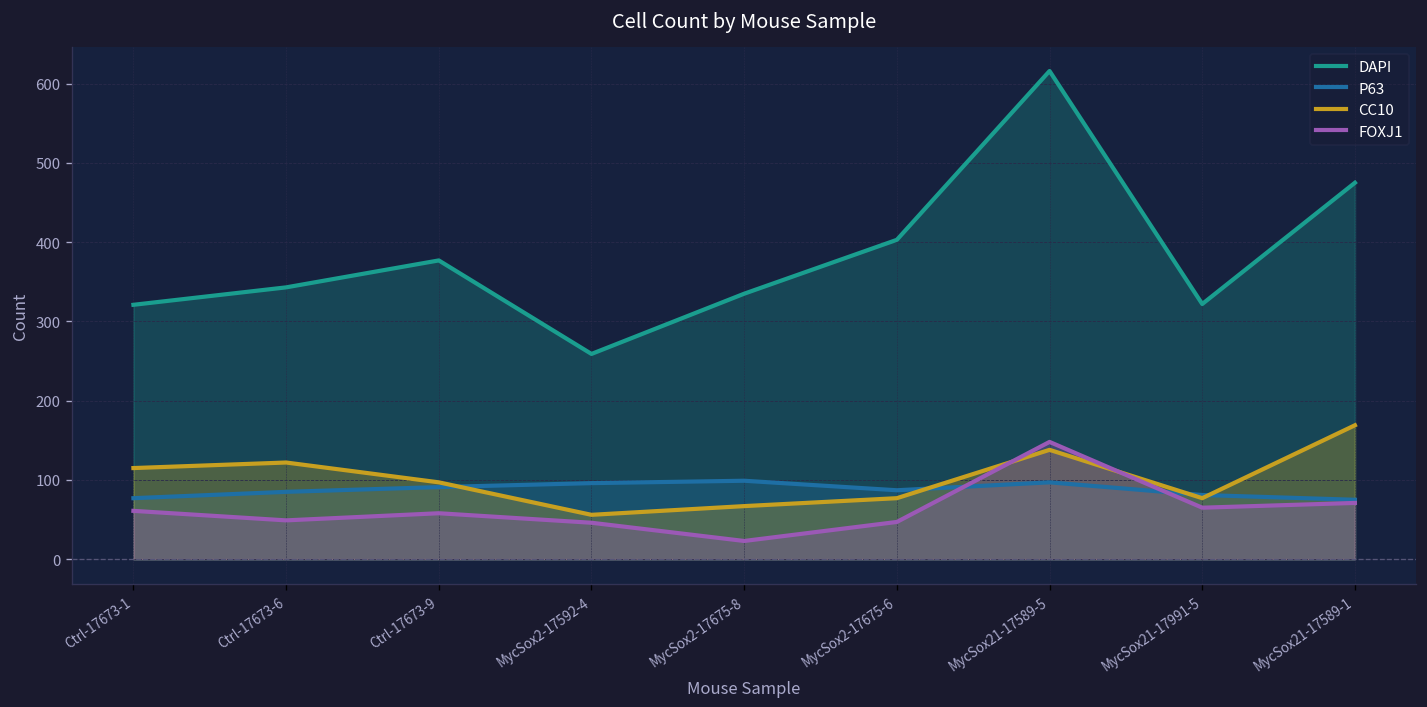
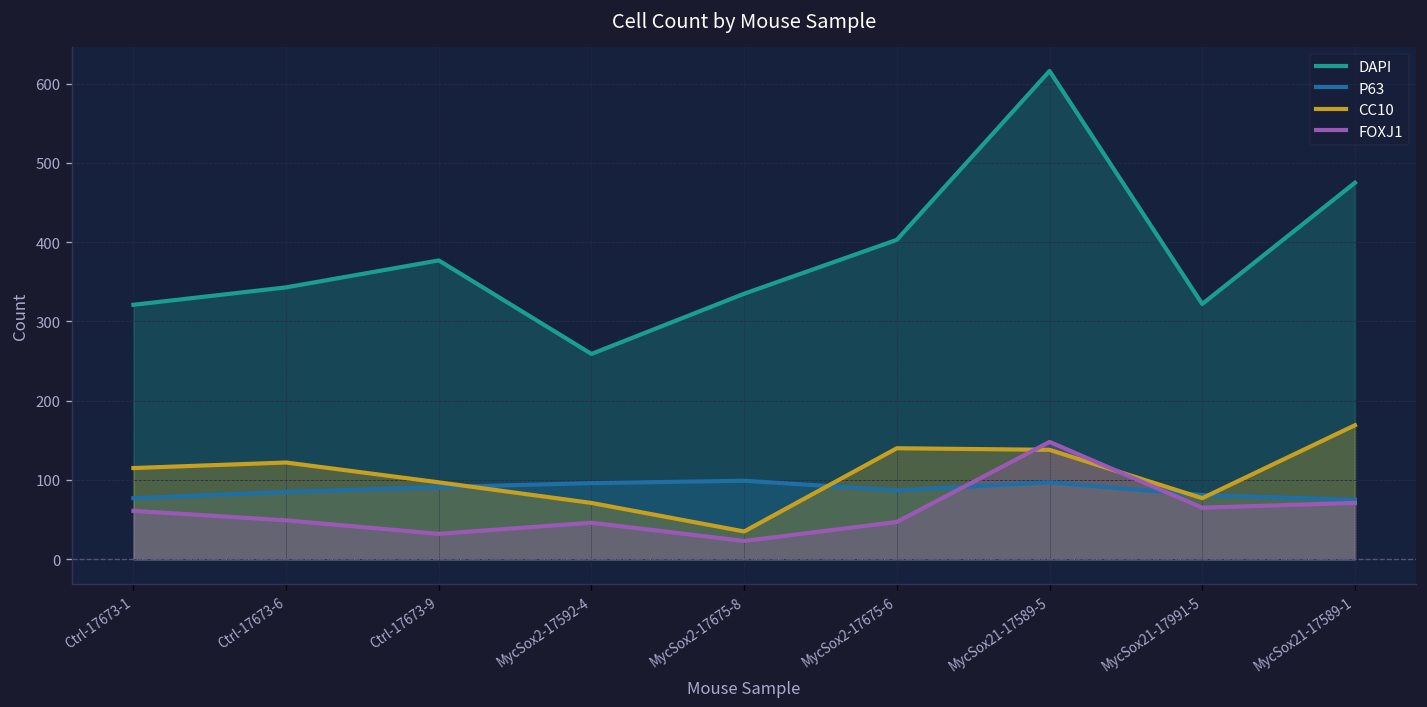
FOXJ1, Ctrl-17673-9: 60 -> 30
CC10, MycSox2-17592-4: 60 -> 70
CC10, MycSox2-17675-8: 70 -> 40
CC10, MycSox2-17675-6: 80 -> 140
